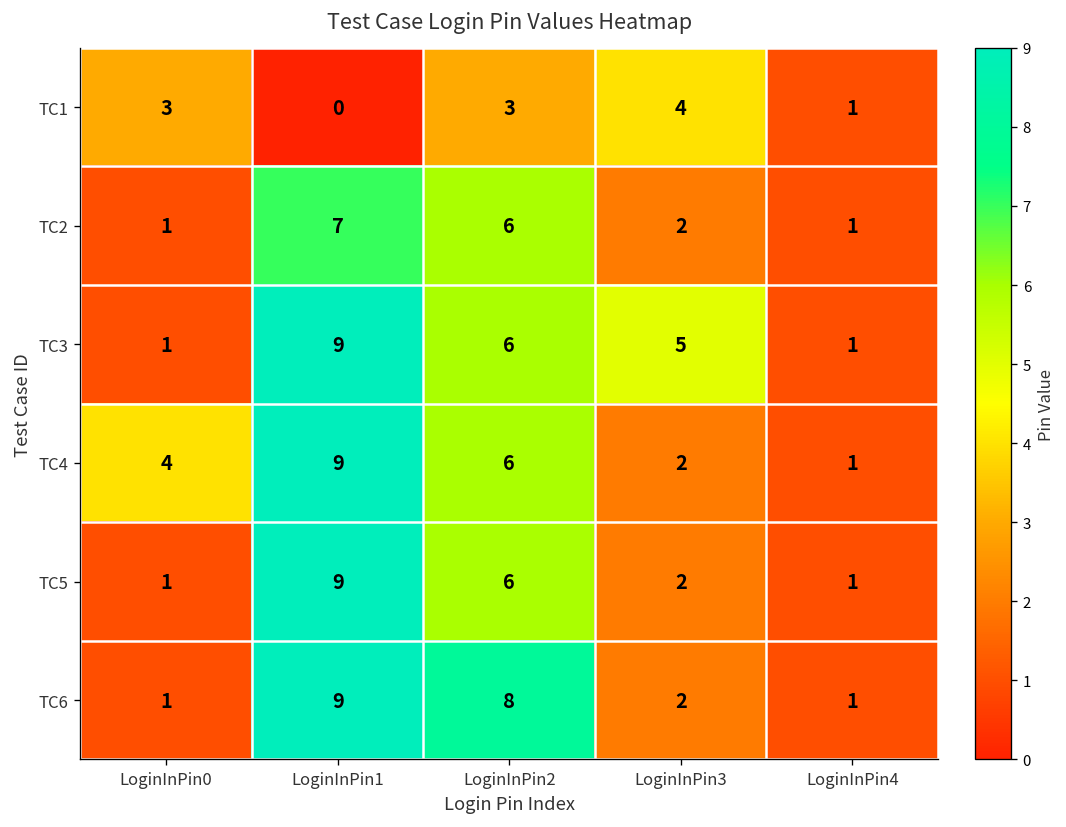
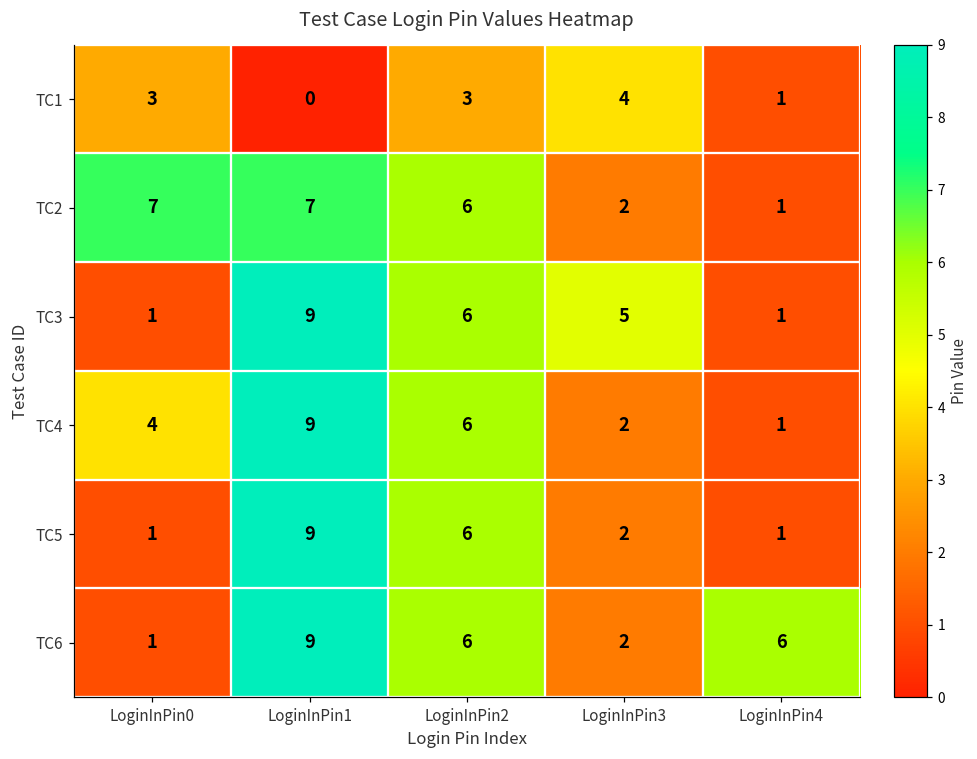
TC2, LoginInPin0: 1 -> 7
TC6, LoginInPin2: 8 -> 6
TC6, LoginInPin4: 1 -> 6
